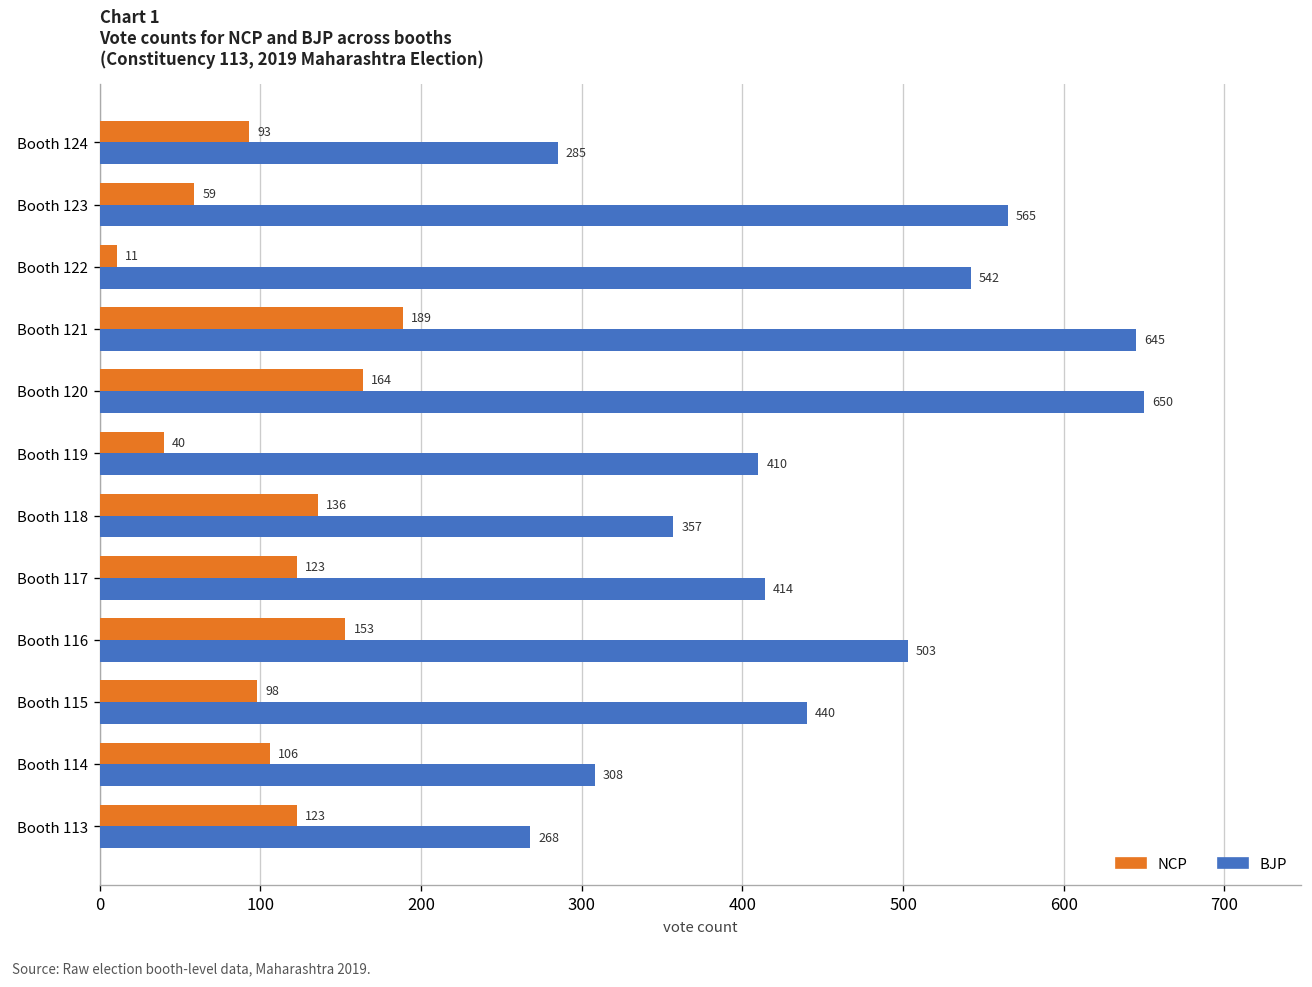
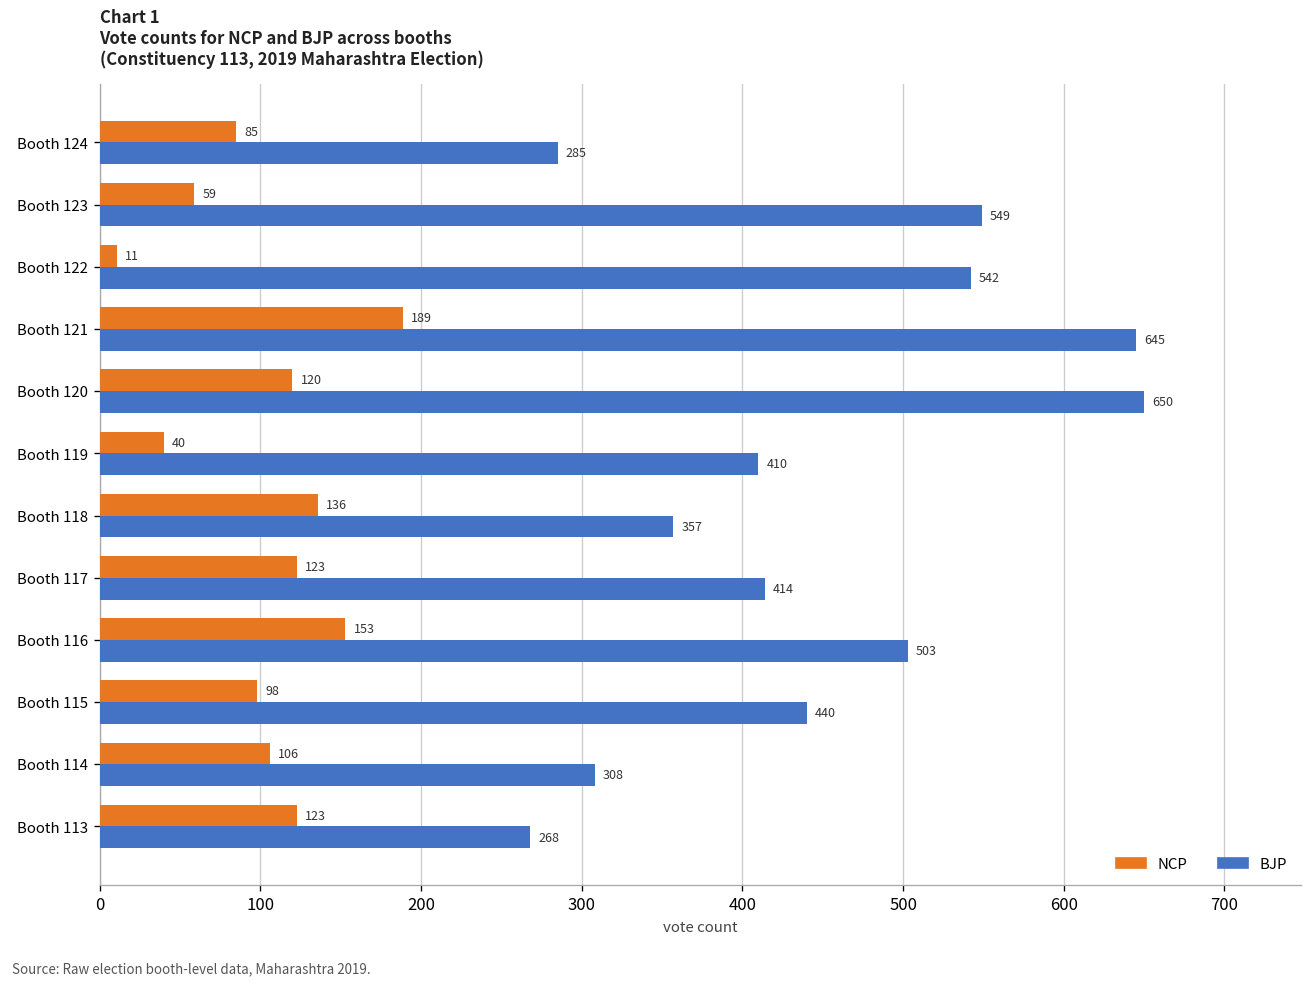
NCP, Booth 124: 93 -> 85
BJP, Booth 123: 565 -> 549
NCP, Booth 120: 164 -> 120
